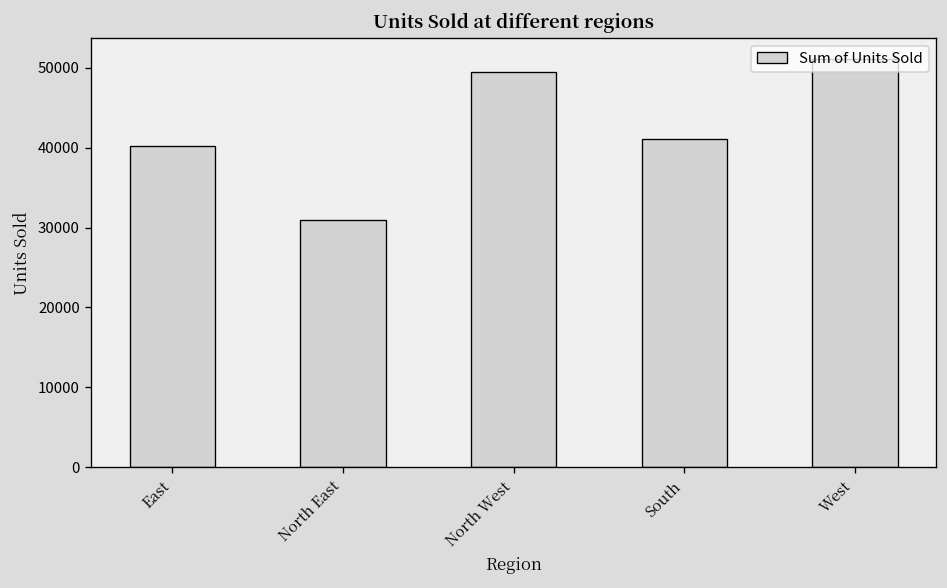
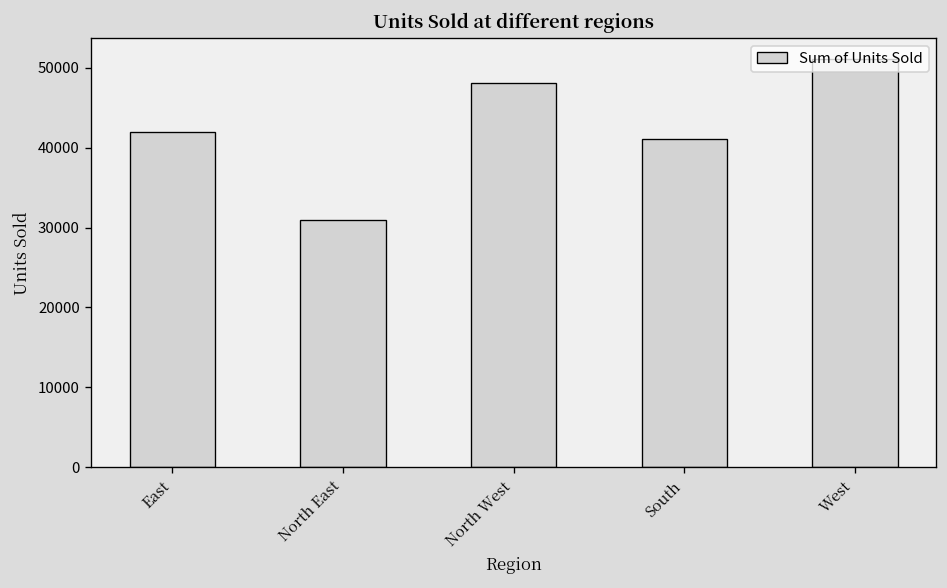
East: 40000 -> 42000
North West: 49000 -> 48000
